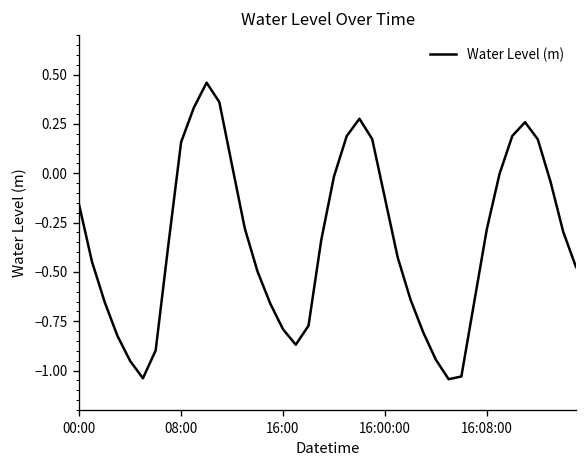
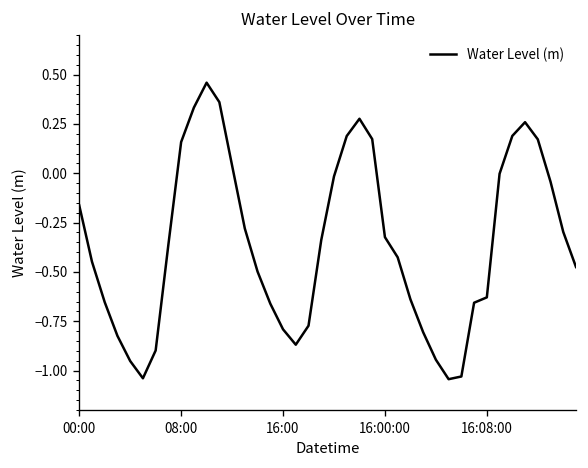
16:00:00: -0.13 -> -0.32
16:08:00: -0.28 -> -0.63
